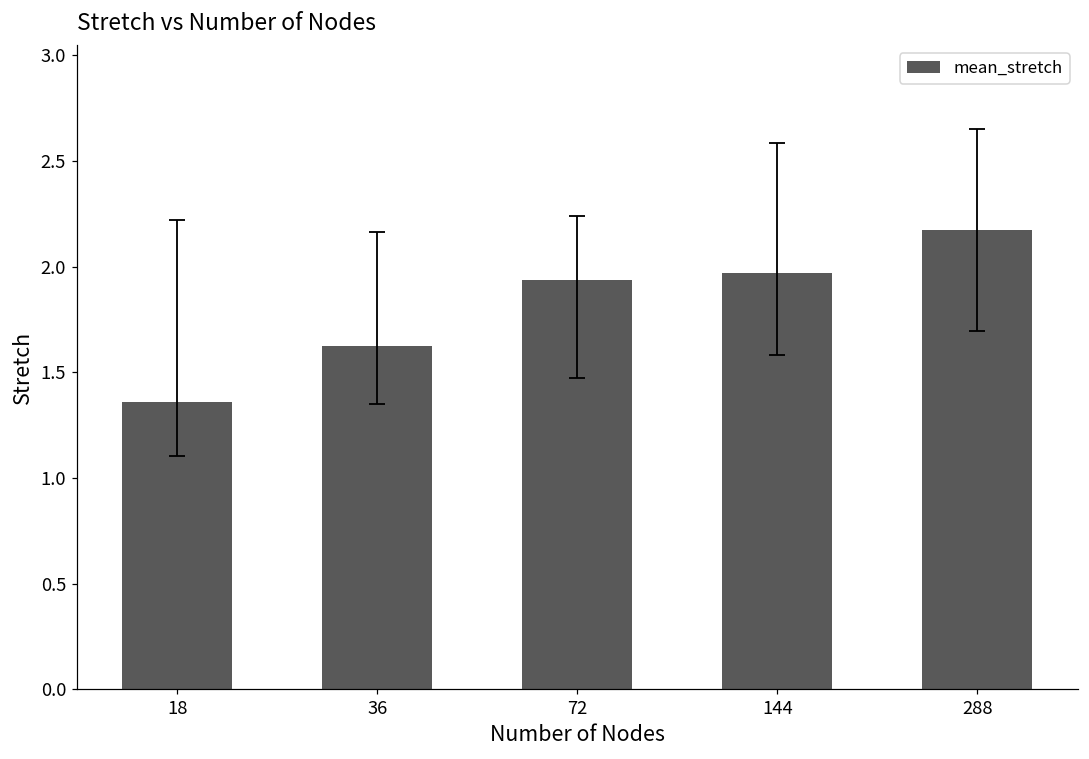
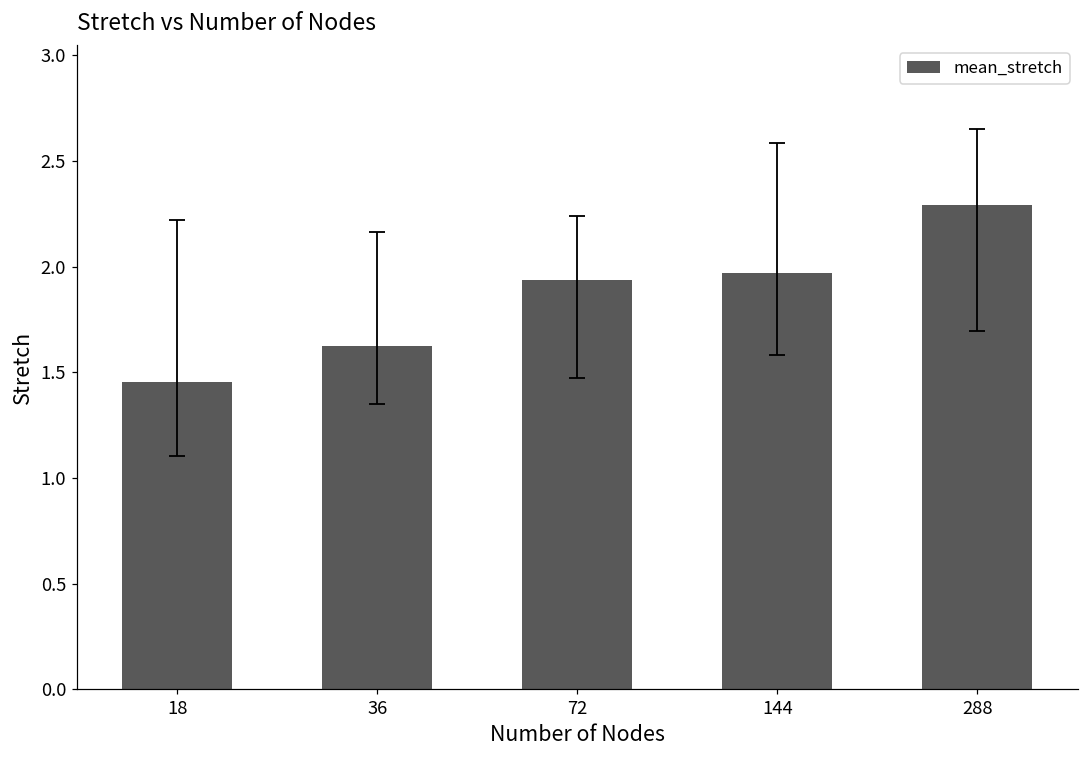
mean_stretch, 18: 1.36 -> 1.45
mean_stretch, 288: 2.17 -> 2.29
